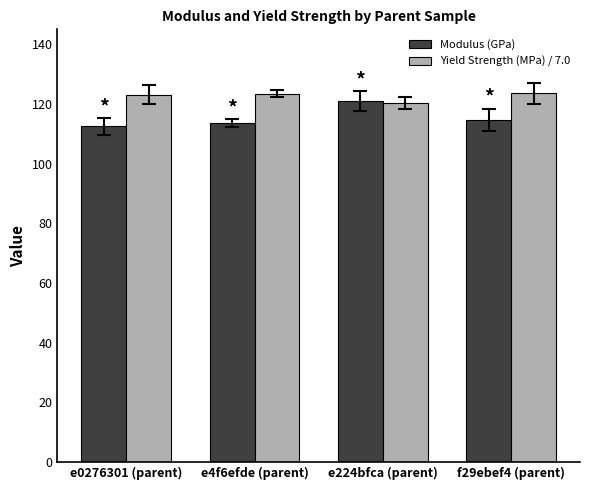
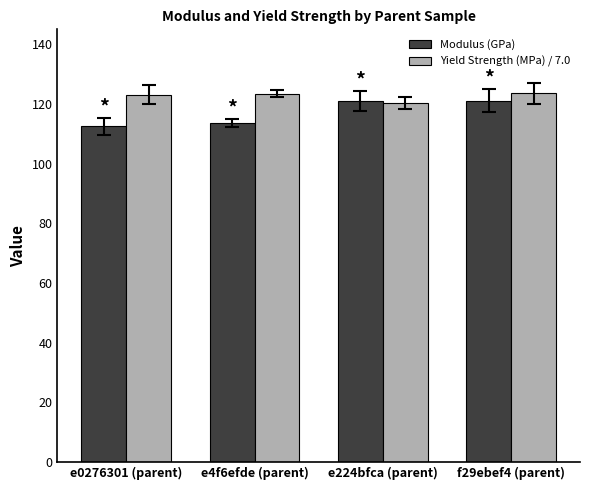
Modulus (GPa), f29ebef4 (parent): 115 -> 121
